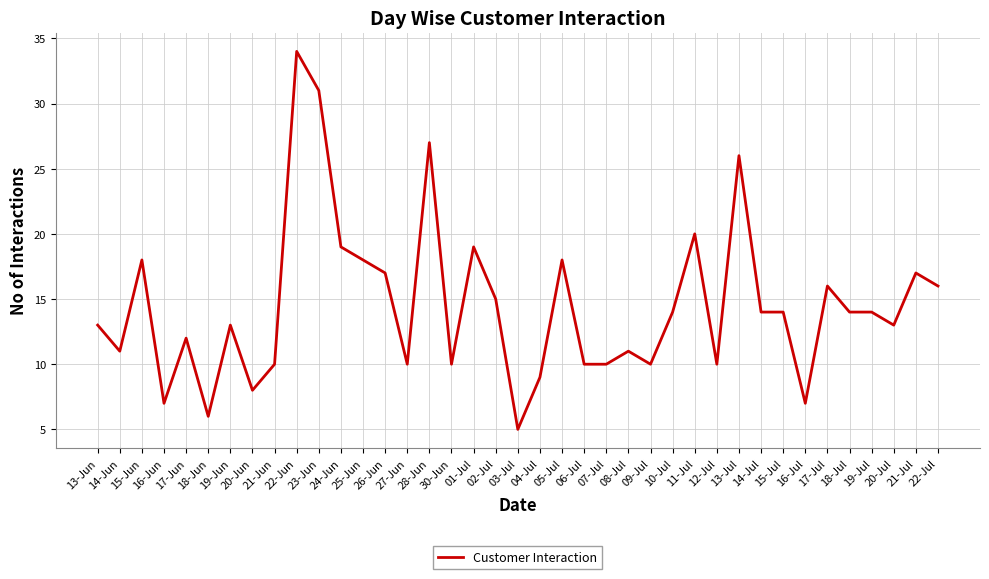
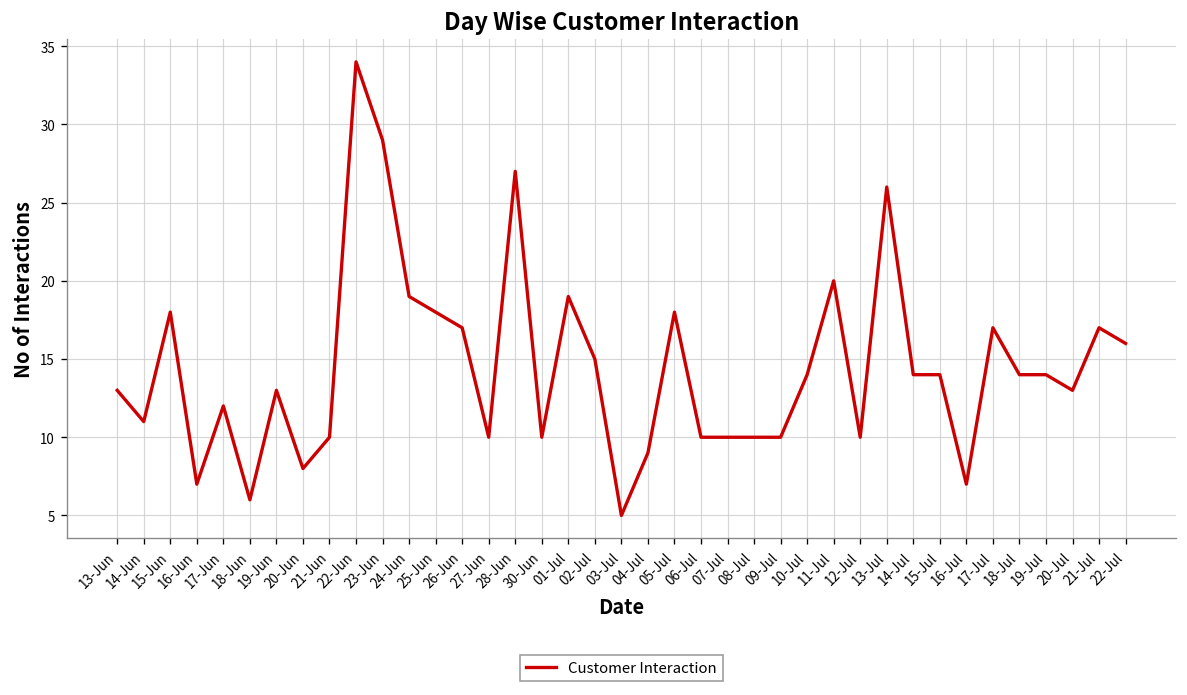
23-Jun: 31 -> 29
08-Jul: 11 -> 10
17-Jul: 16 -> 17
